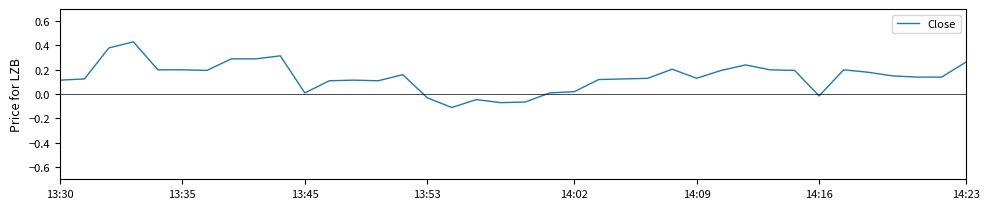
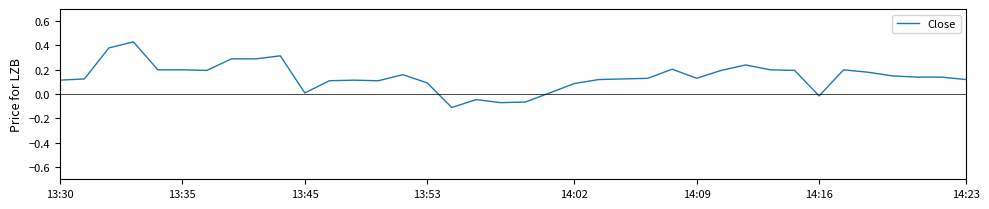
13:53: -0.03 -> 0.09
14:02: 0.02 -> 0.09
14:23: 0.26 -> 0.12
